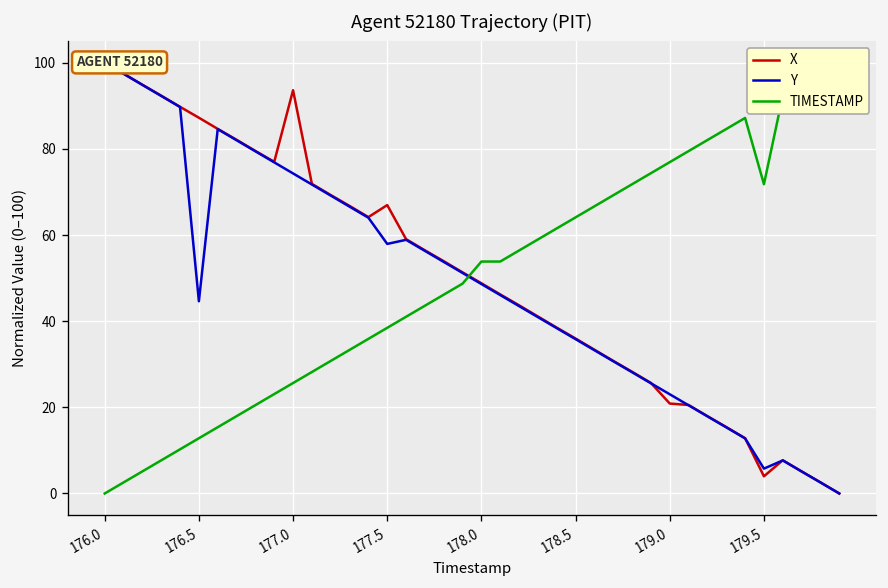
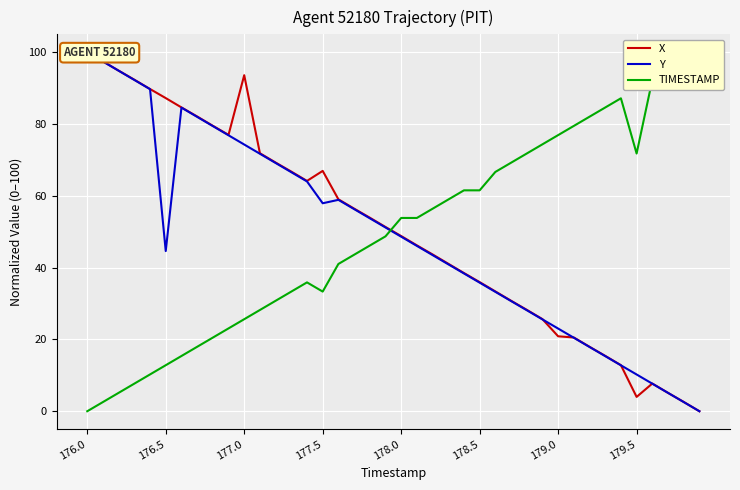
TIMESTAMP, 177.5: 38 -> 33
TIMESTAMP, 178.5: 64 -> 62
Y, 179.5: 6 -> 10
